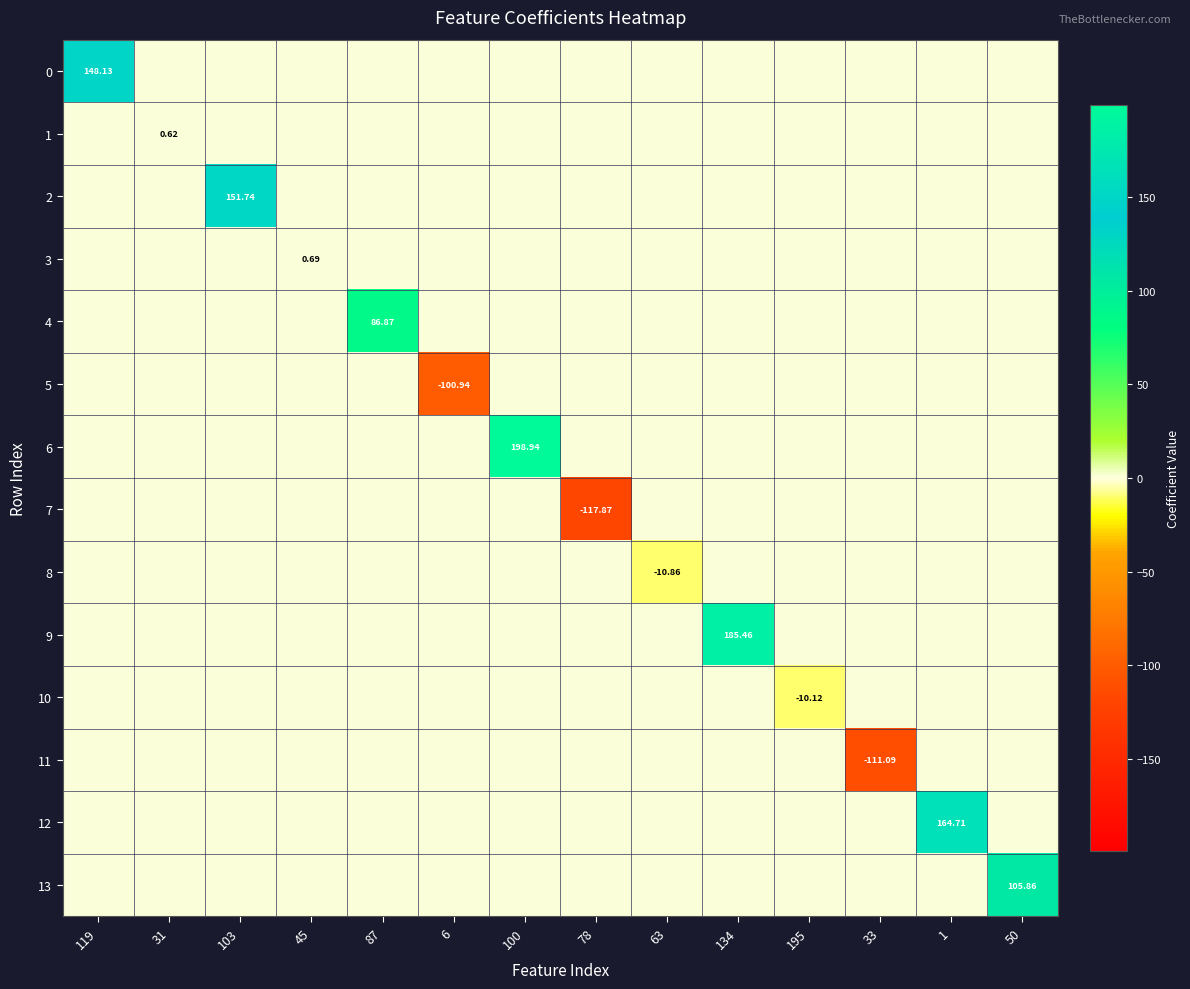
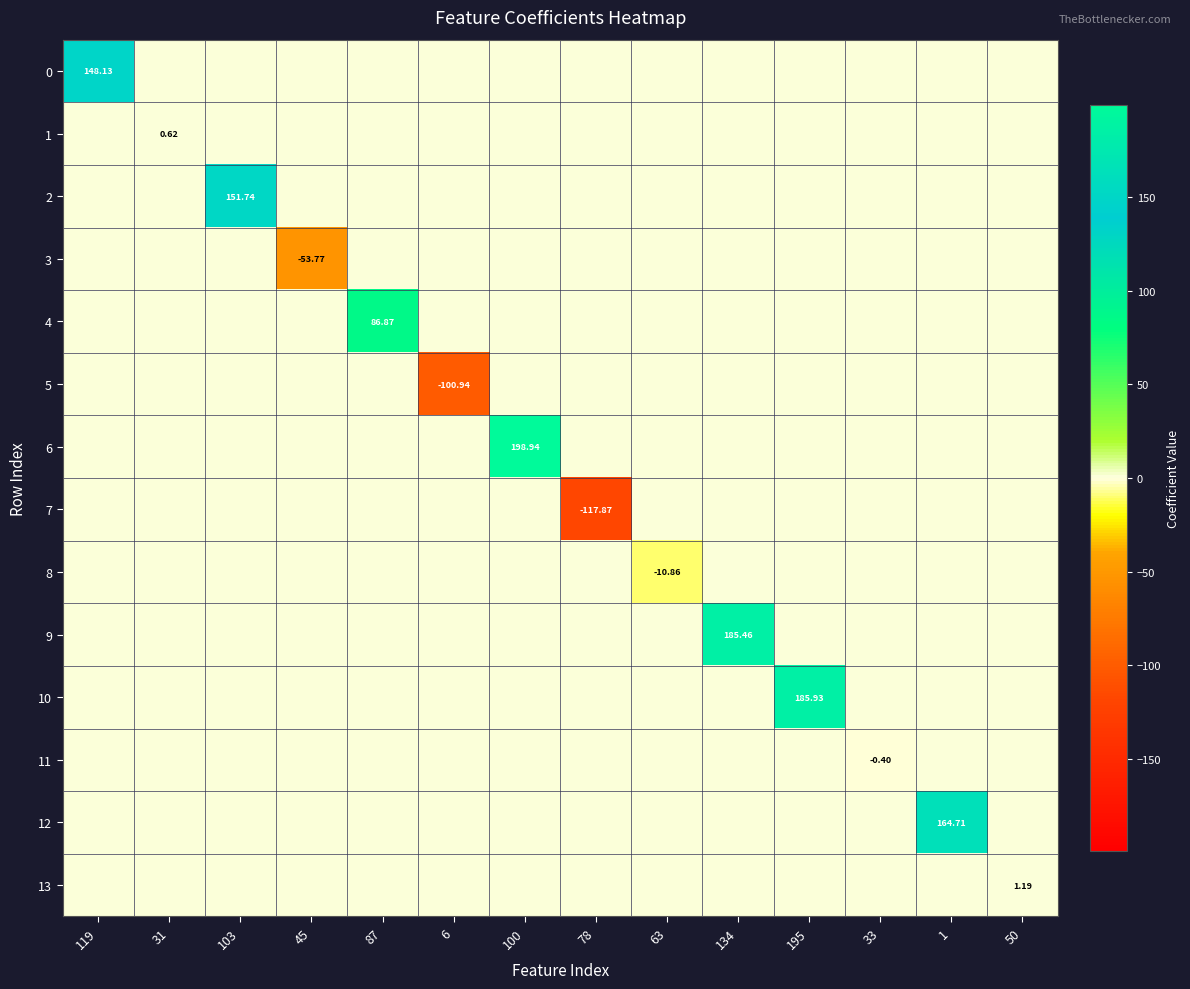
3, 45: 0.69 -> -53.77
10, 195: -10.12 -> 185.93
11, 33: -111.09 -> -0.40
13, 50: 105.86 -> 1.19
